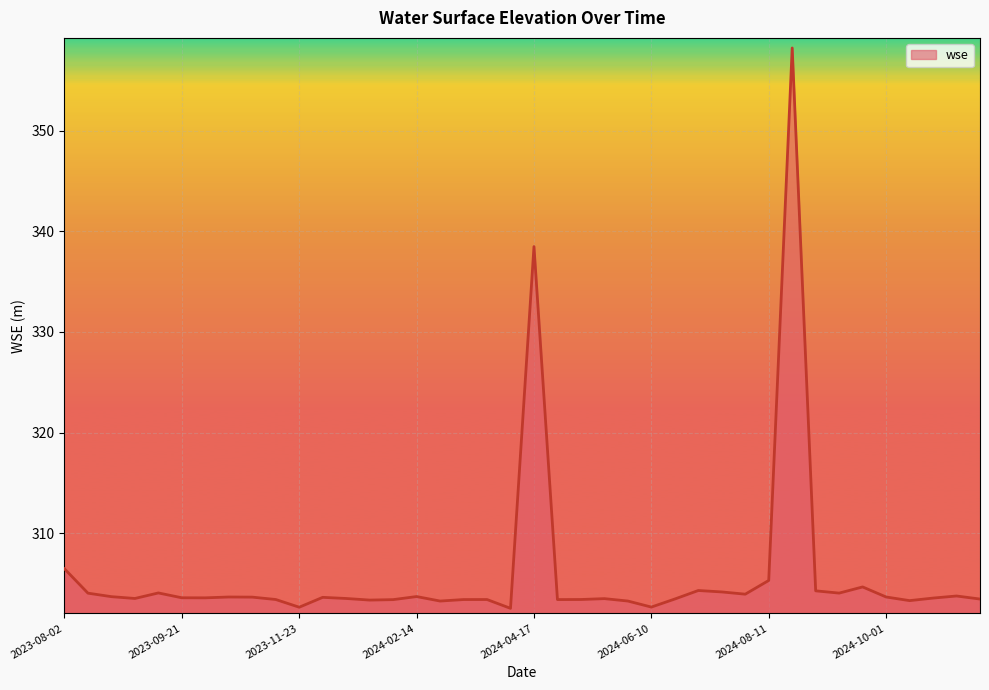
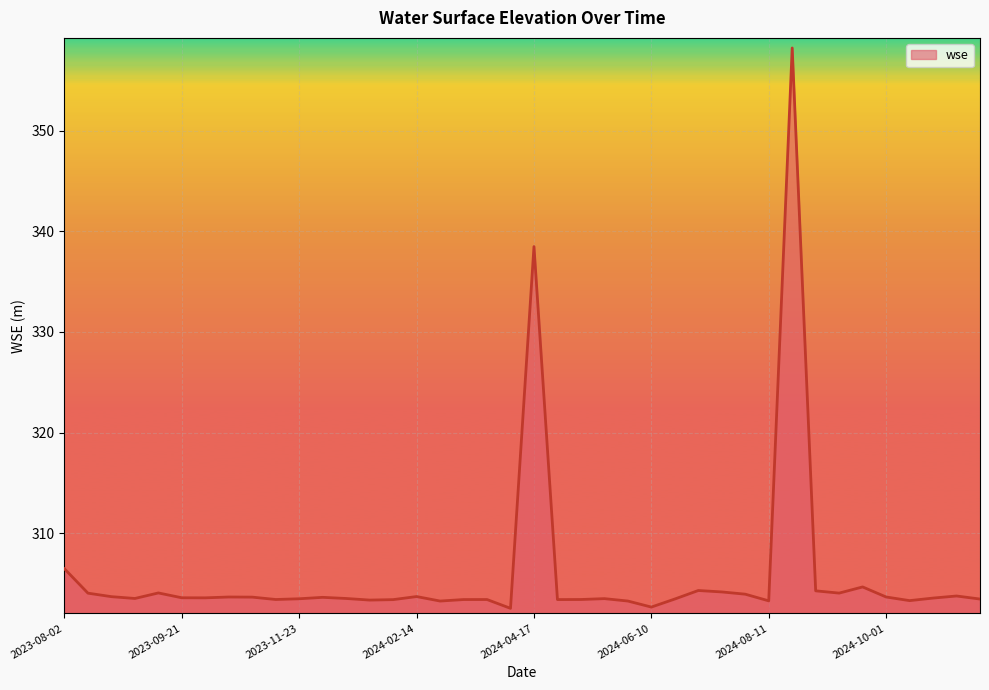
2023-11-23: 302.7 -> 303.5
2024-08-11: 305.3 -> 303.3
